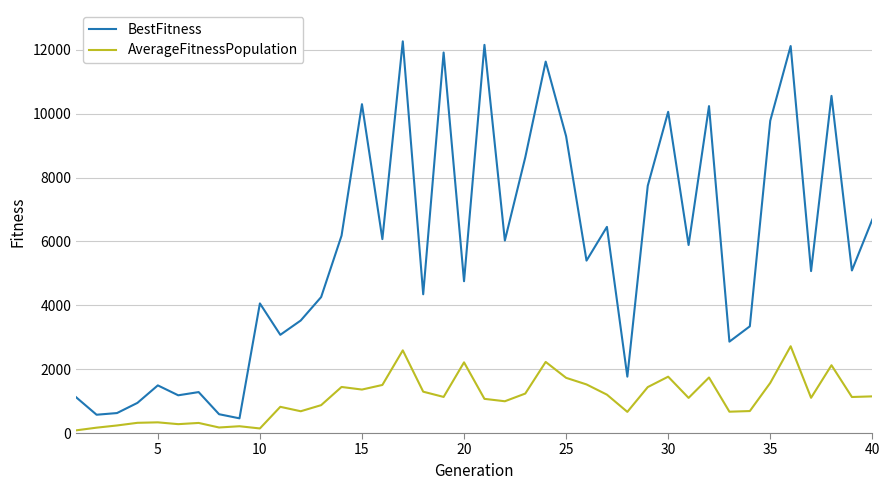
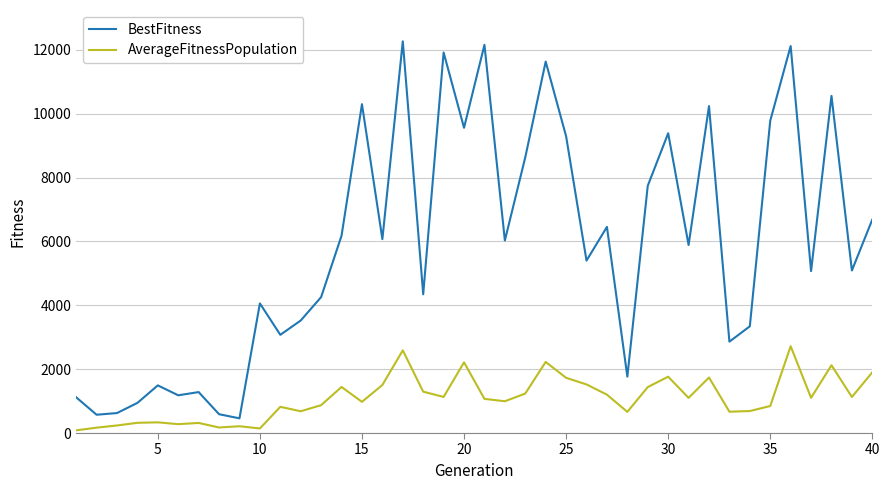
AverageFitnessPopulation, 15: 1400 -> 1000
BestFitness, 20: 4800 -> 9600
BestFitness, 30: 10100 -> 9400
AverageFitnessPopulation, 35: 1600 -> 800
AverageFitnessPopulation, 40: 1100 -> 1900
